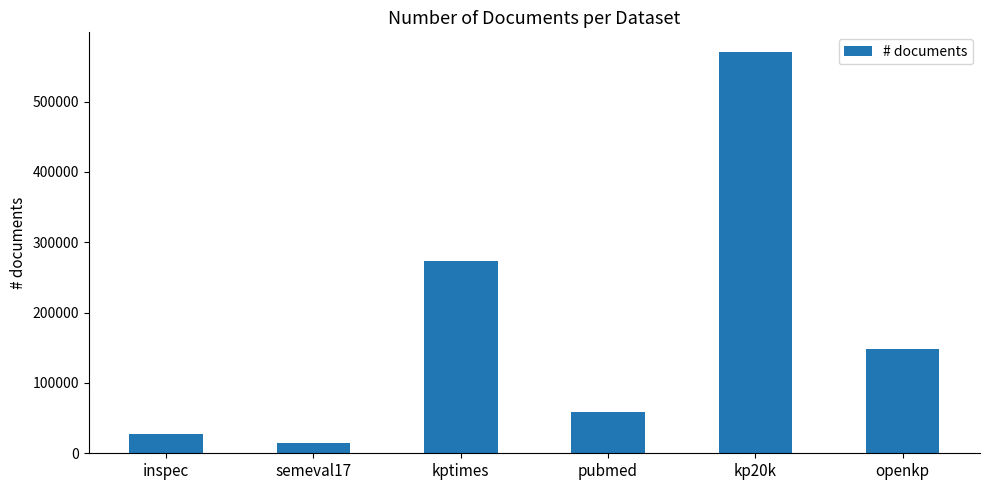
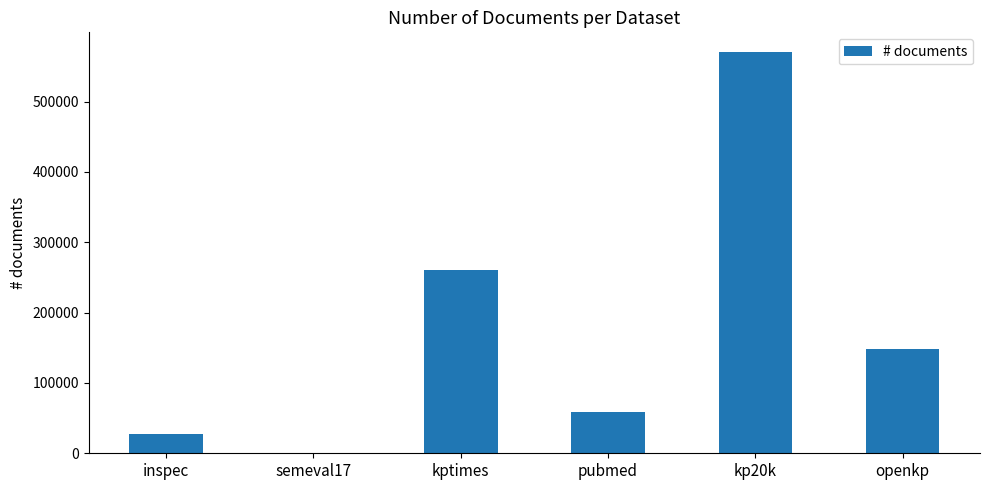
semeval17: 10000 -> 0
kptimes: 270000 -> 260000
